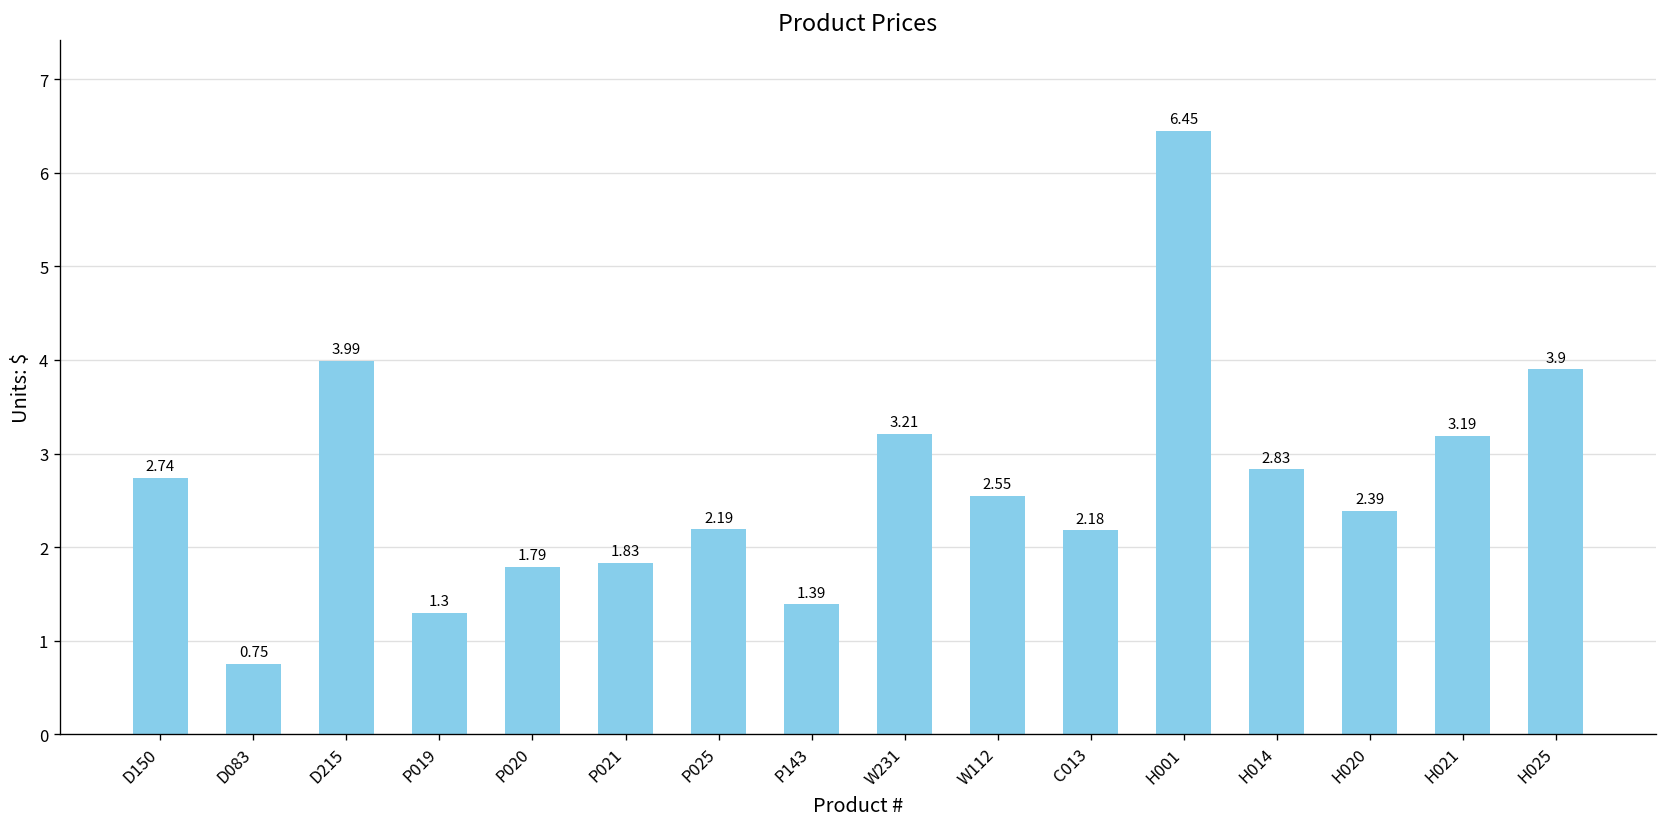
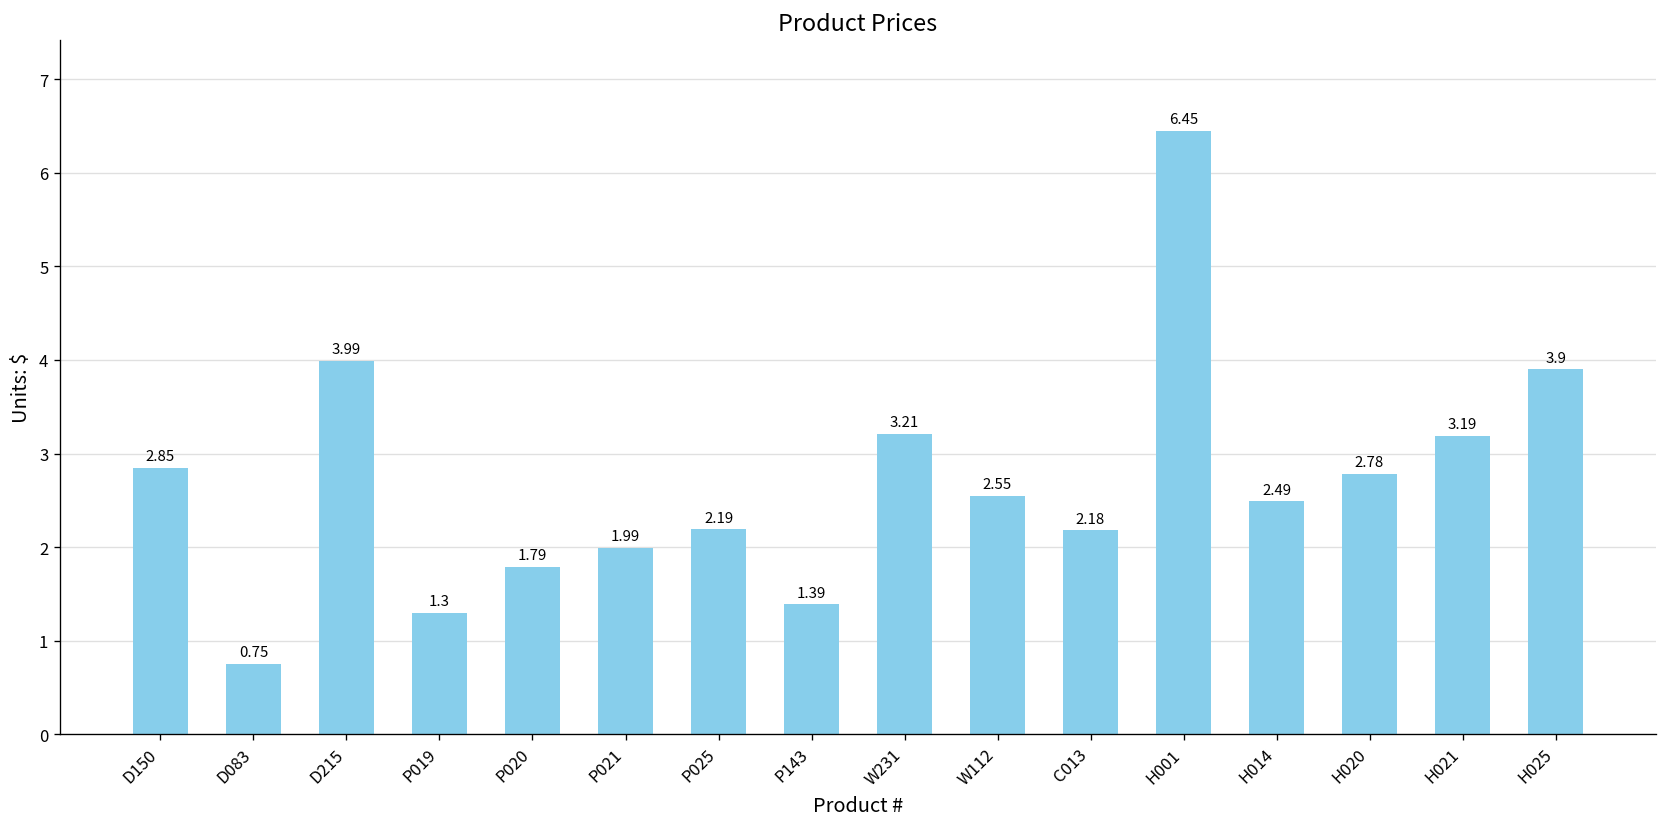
D150: 2.74 -> 2.85
P021: 1.83 -> 1.99
H014: 2.83 -> 2.49
H020: 2.39 -> 2.78
